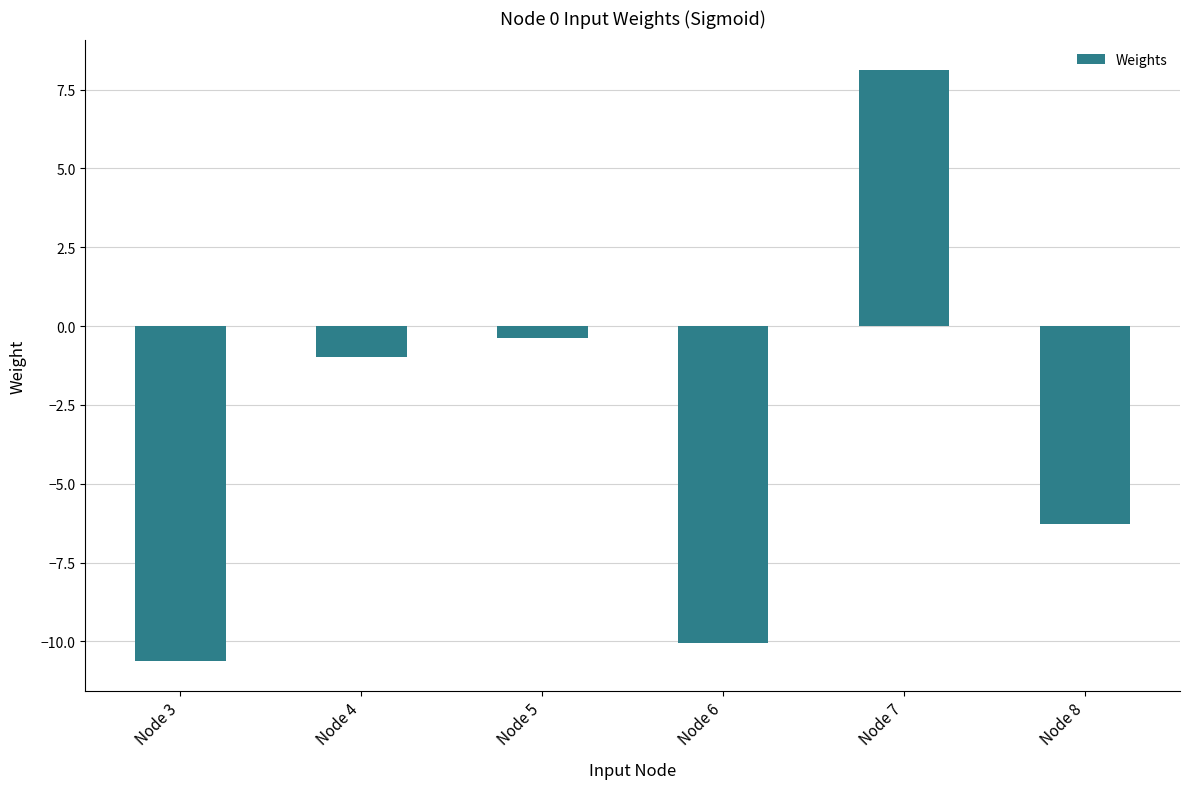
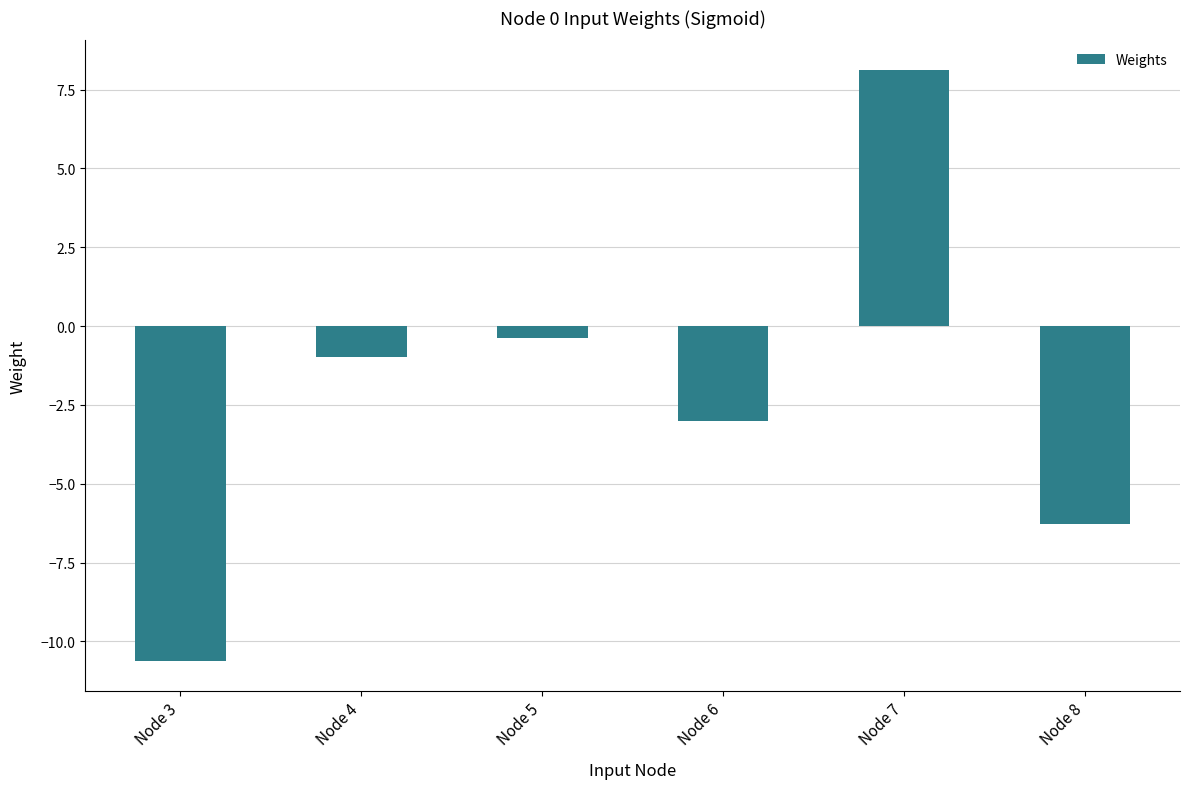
Node 6: -10.1 -> -3.0
